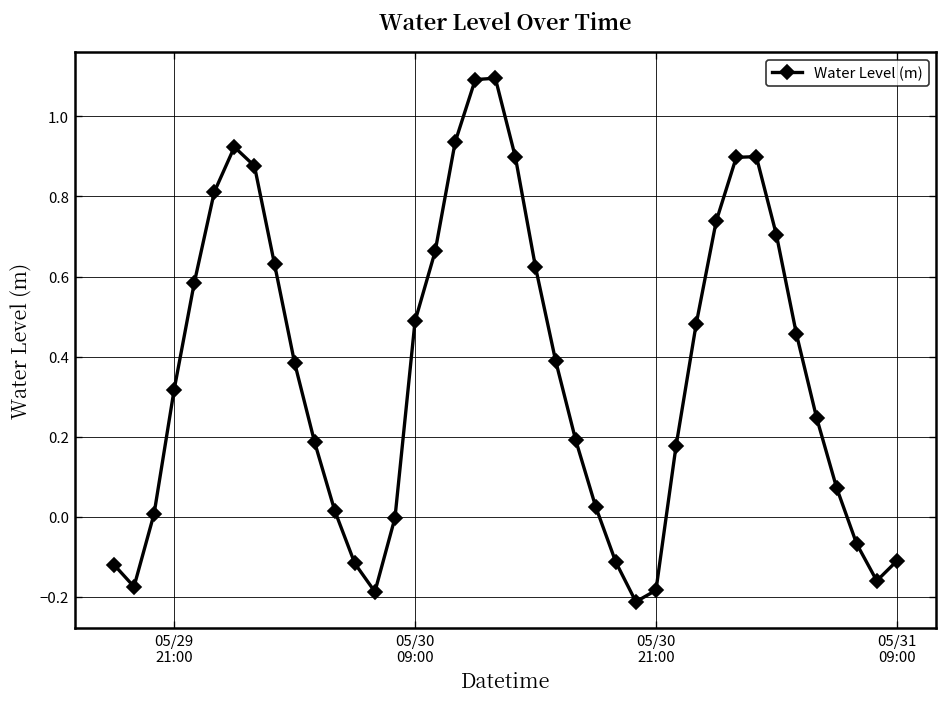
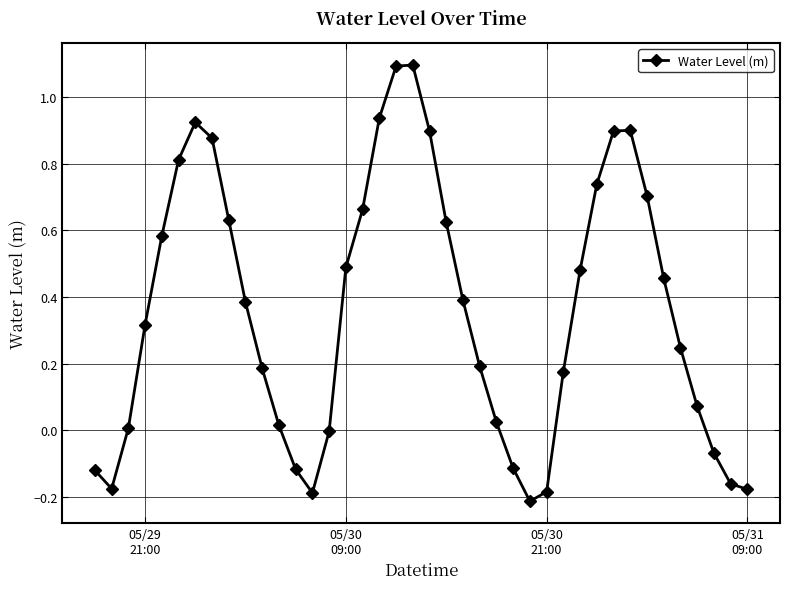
05/31 09:00: -0.11 -> -0.18
